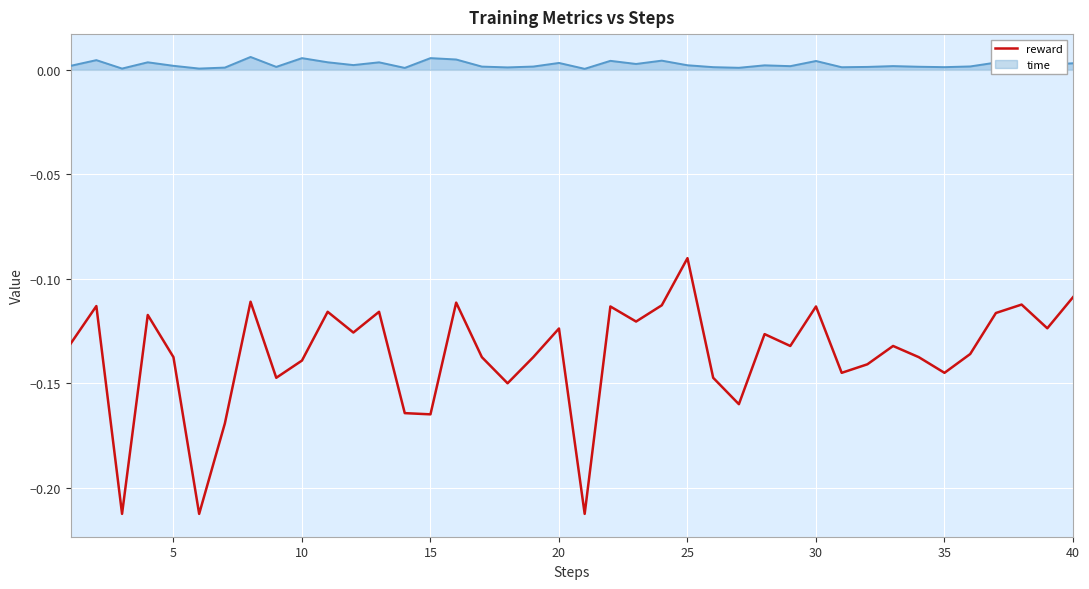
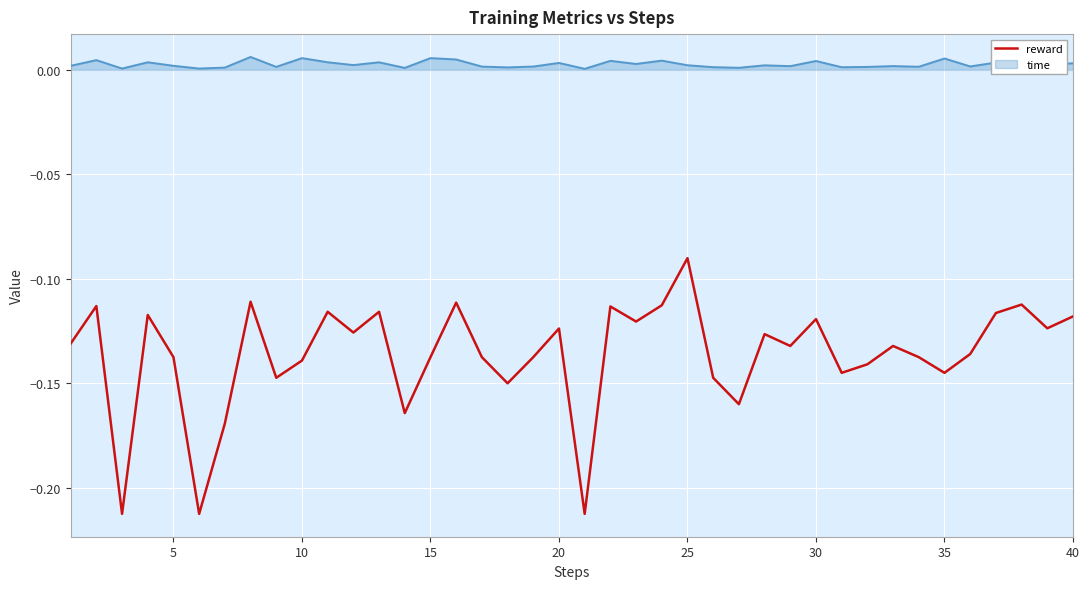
reward, 15: -0.165 -> -0.138
reward, 30: -0.113 -> -0.119
time, 35: 0.001 -> 0.005
reward, 40: -0.109 -> -0.118
